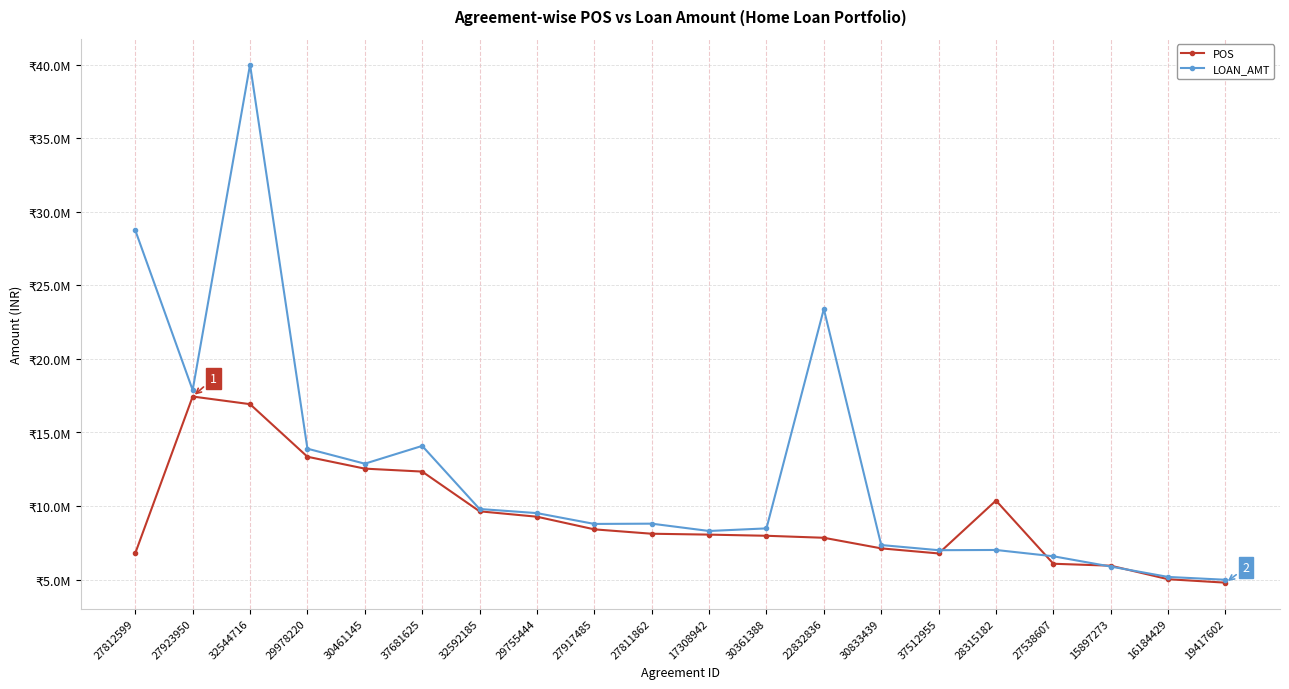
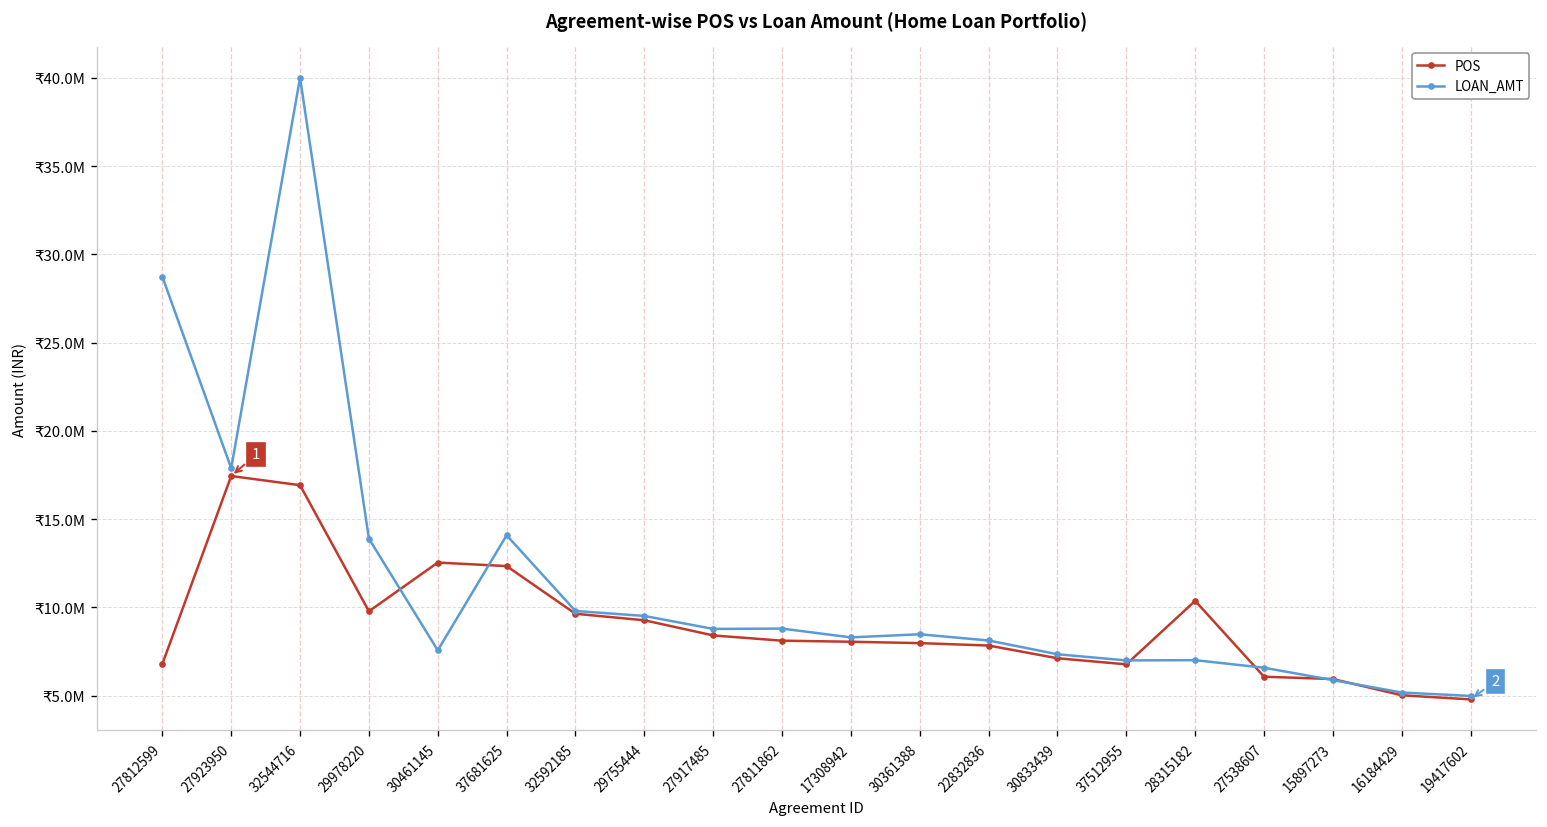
POS, 29978220: ₹13400000 -> ₹9800000
LOAN_AMT, 30461145: ₹12900000 -> ₹7600000
LOAN_AMT, 22832836: ₹23400000 -> ₹8100000
